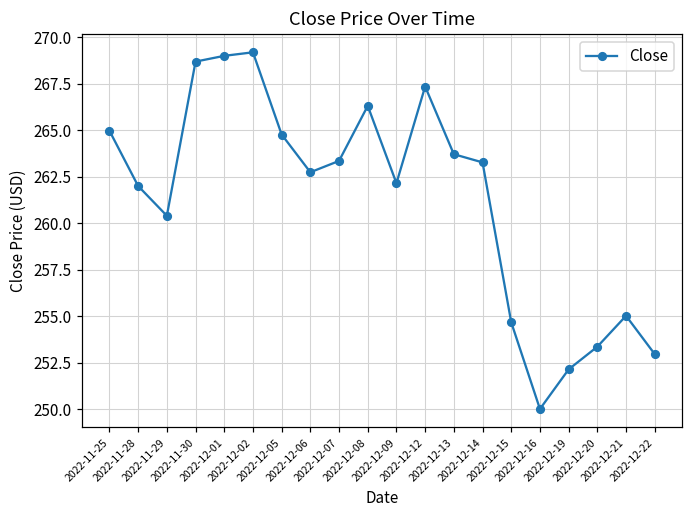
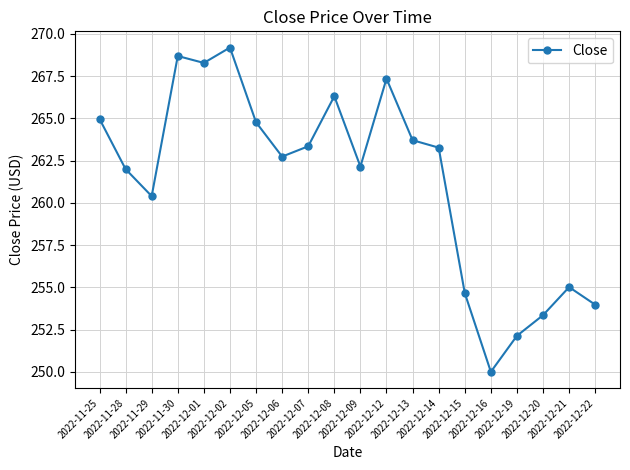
2022-12-01: 269.0 -> 268.3
2022-12-22: 253.0 -> 254.0
